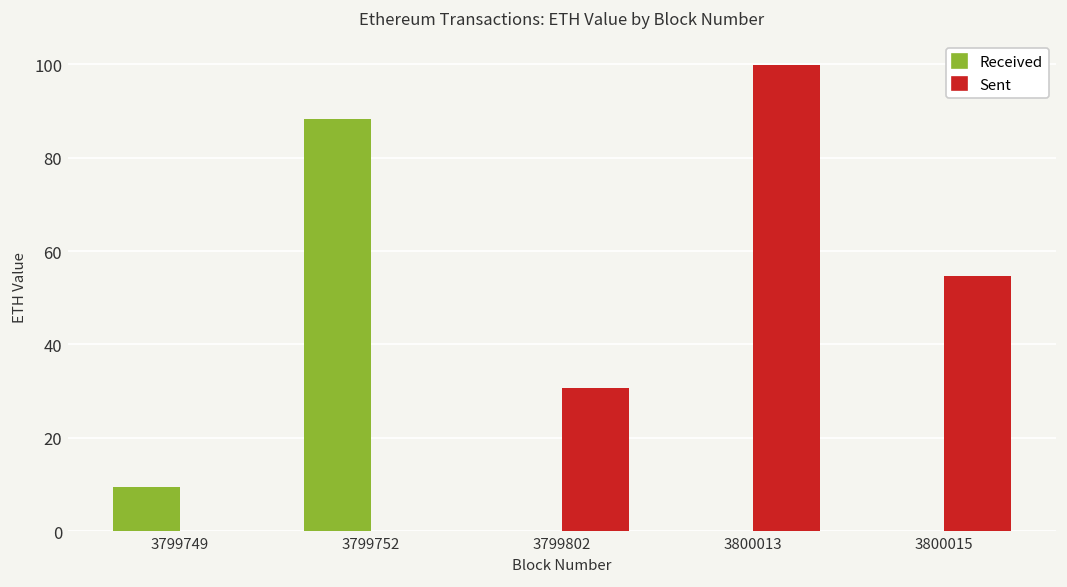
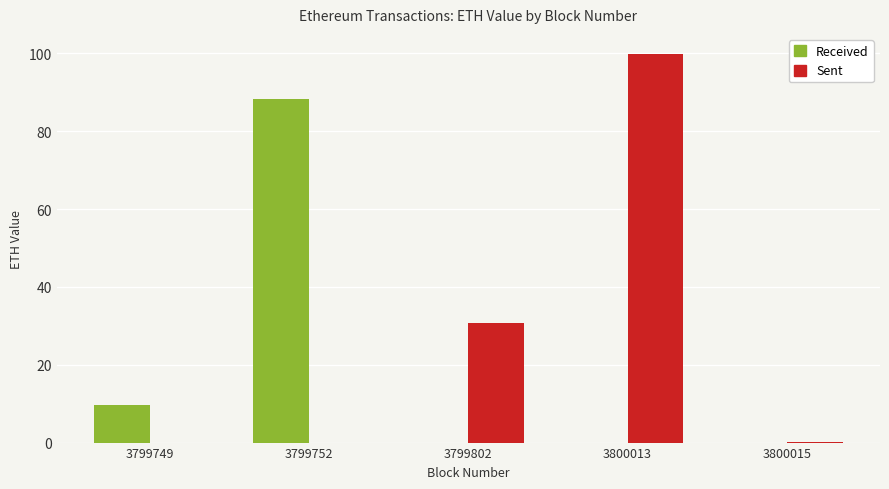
Sent, 3800015: 55 -> 0
